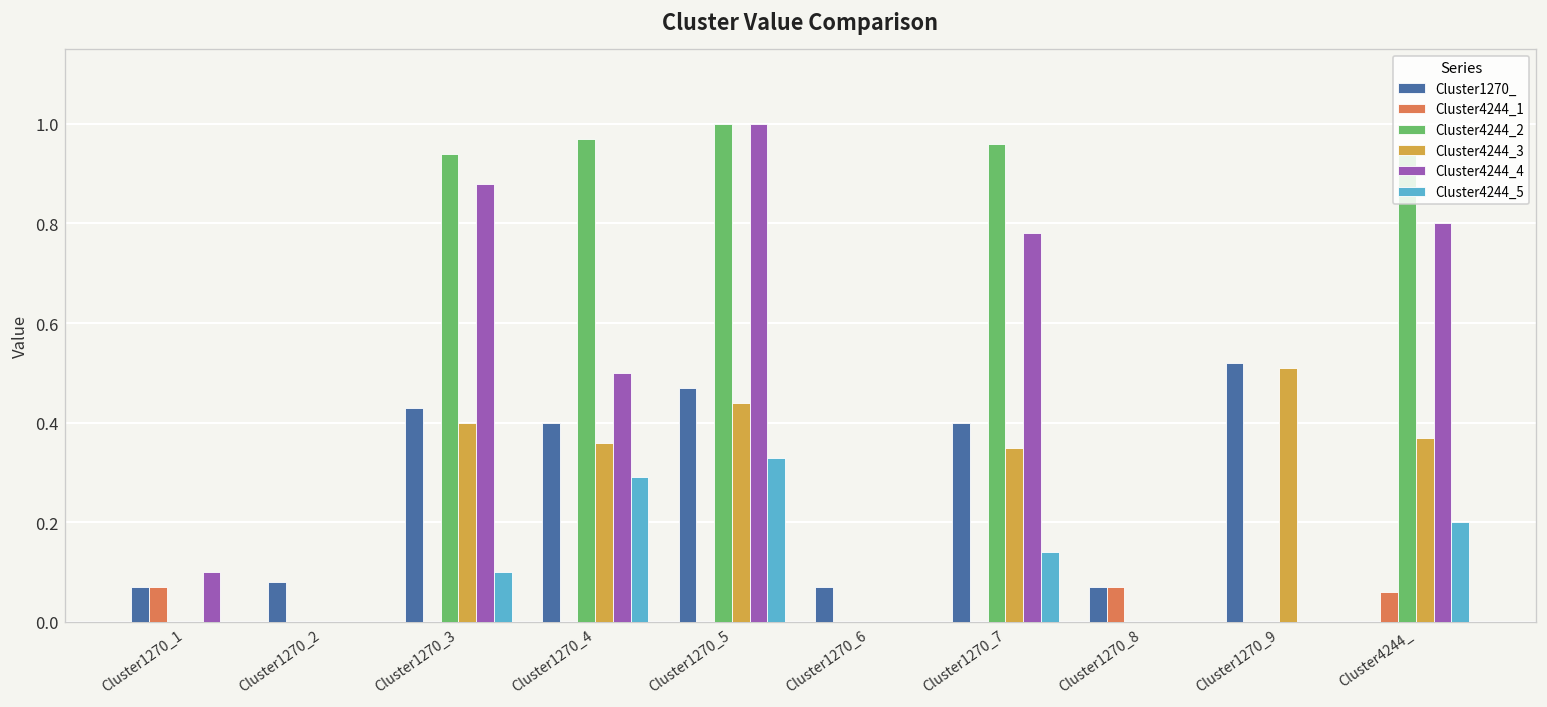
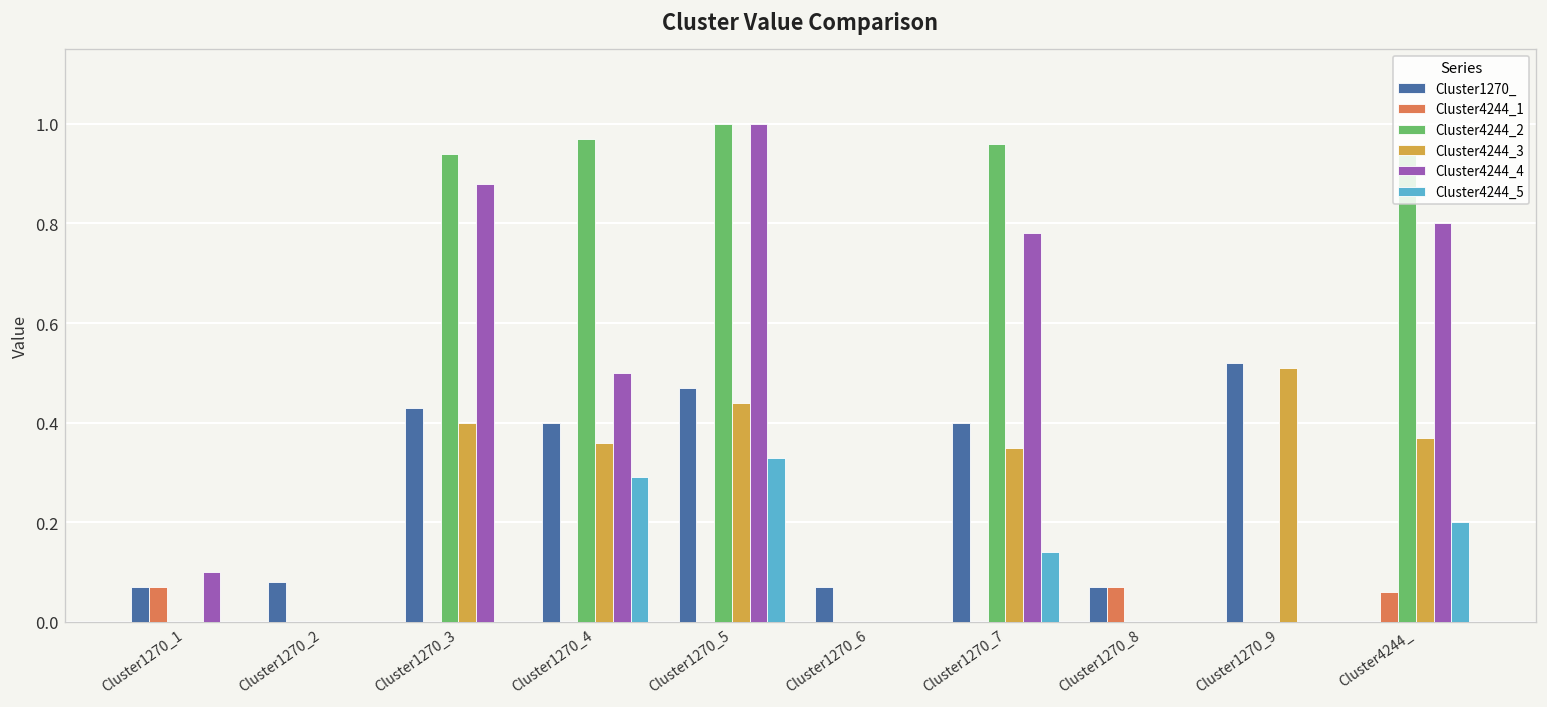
Cluster4244_5, Cluster1270_3: 0.1 -> 0.0
